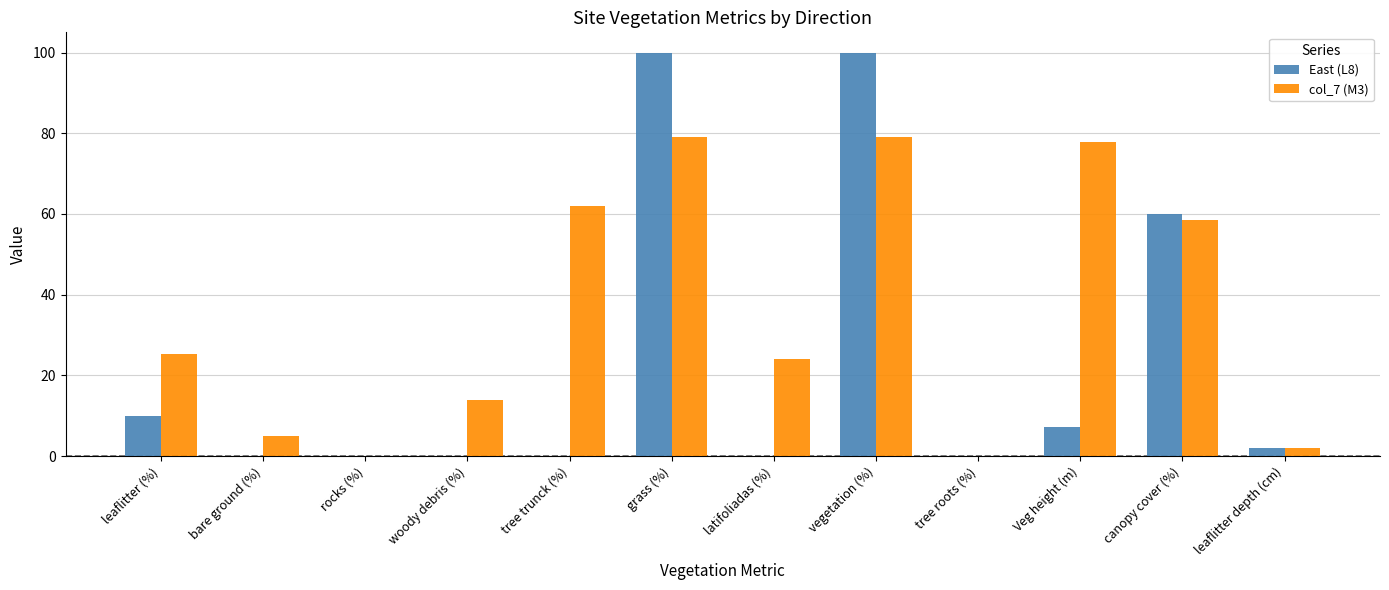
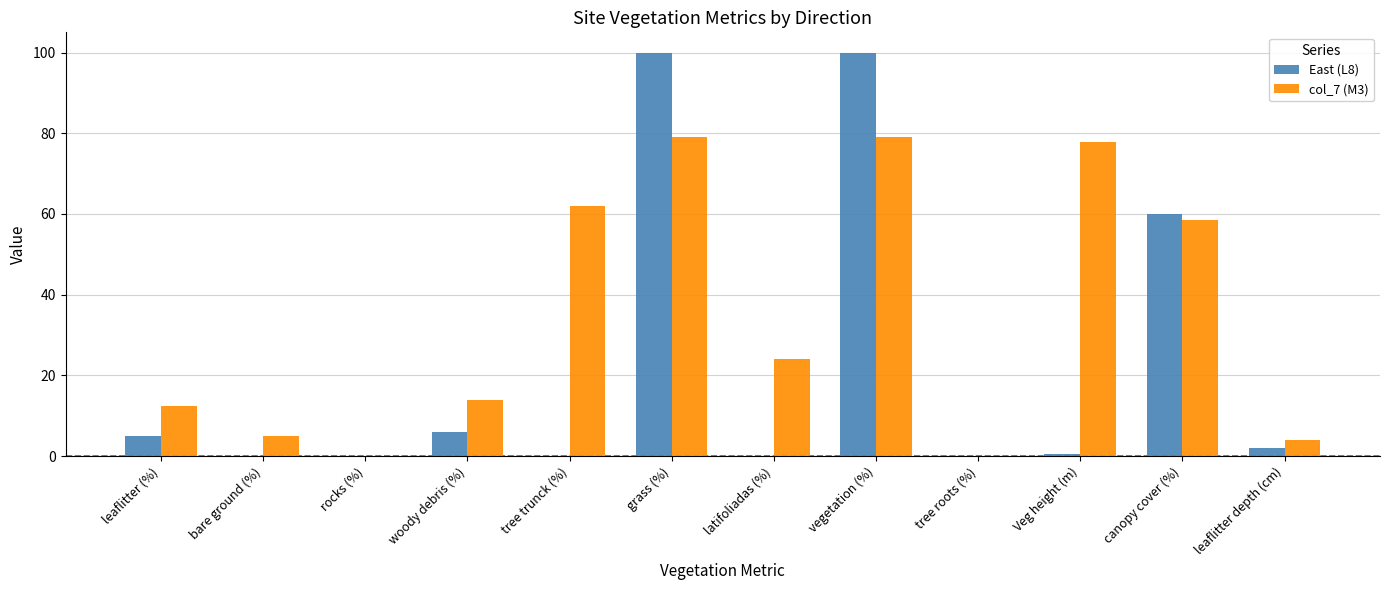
East (L8), leaflitter (%): 10 -> 5
col_7 (M3), leaflitter (%): 25 -> 12
East (L8), woody debris (%): 0 -> 6
East (L8), Veg height (m): 7 -> 1
col_7 (M3), leaflitter depth (cm): 2 -> 4
